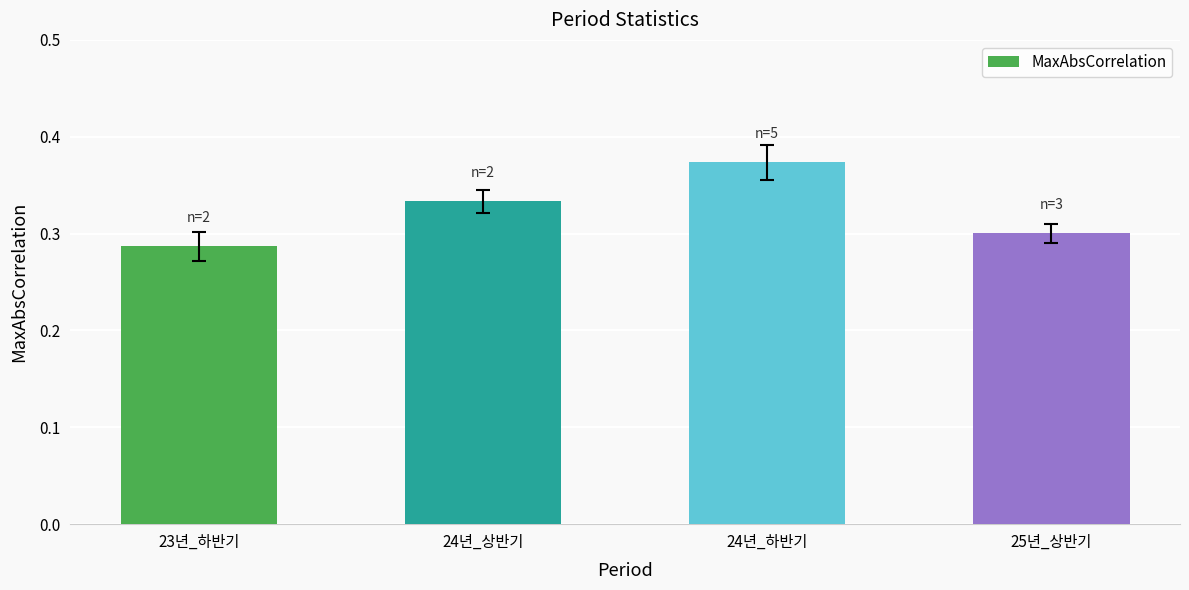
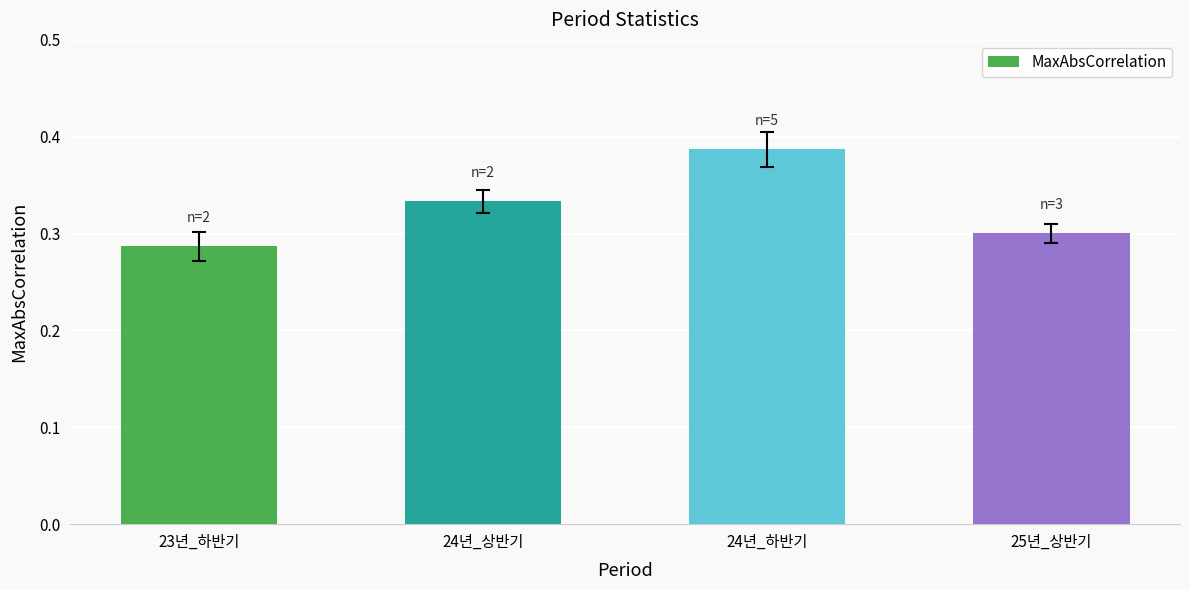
MaxAbsCorrelation, 24년_하반기: 0.37 -> 0.39
